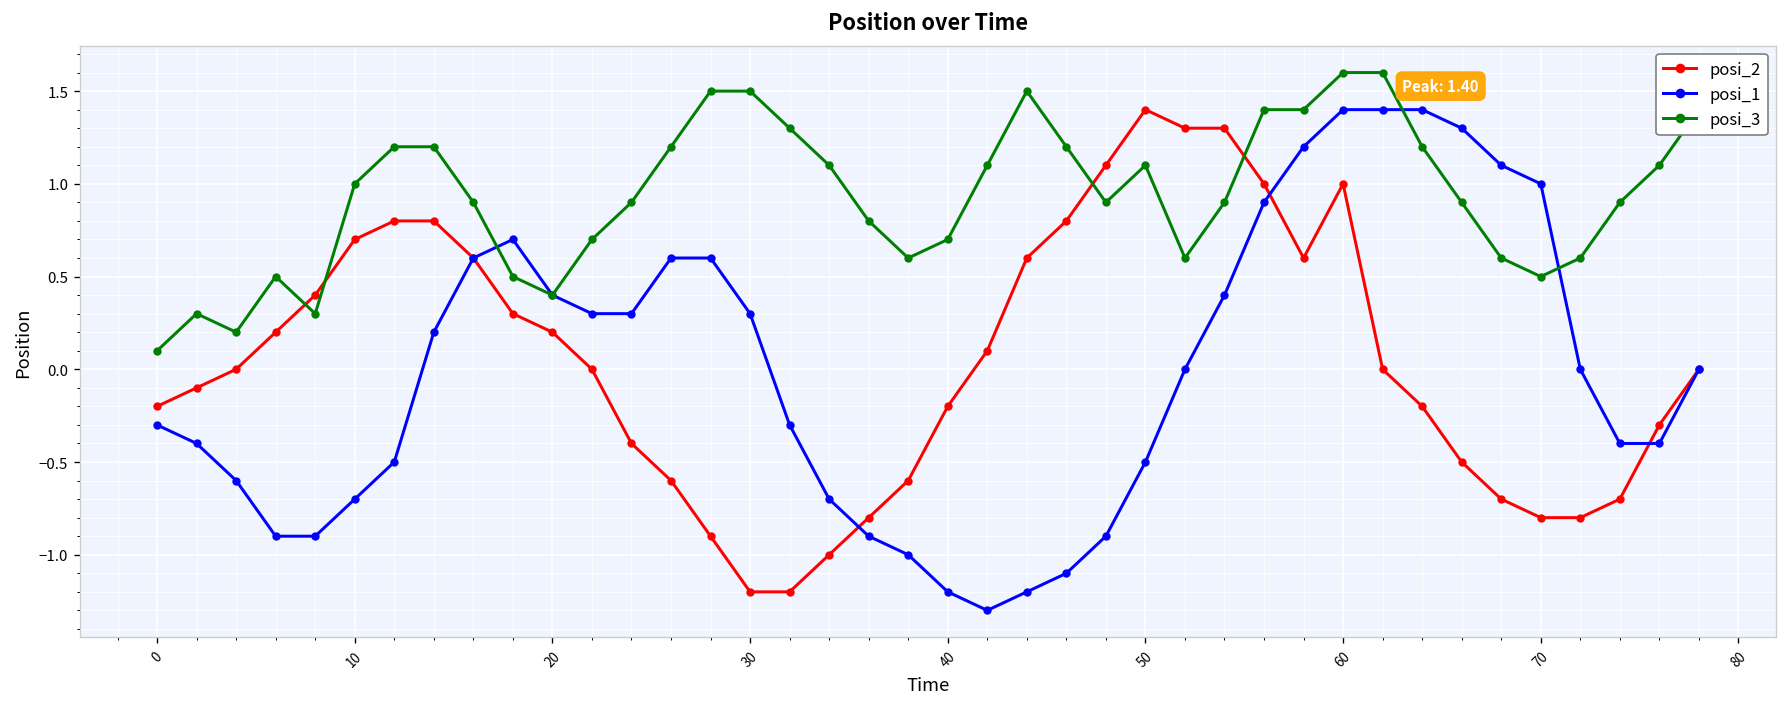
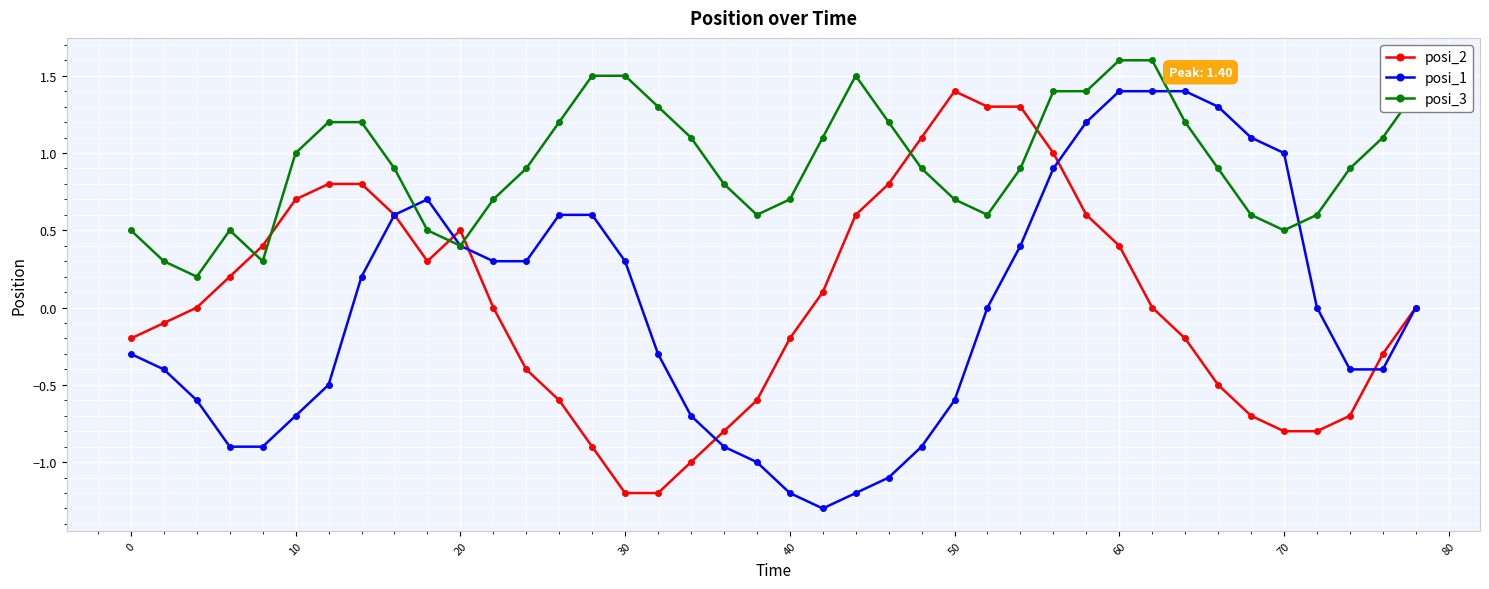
posi_3, 0: 0.1 -> 0.5
posi_2, 20: 0.2 -> 0.5
posi_1, 50: -0.5 -> -0.6
posi_3, 50: 1.1 -> 0.7
posi_2, 60: 1.0 -> 0.4
